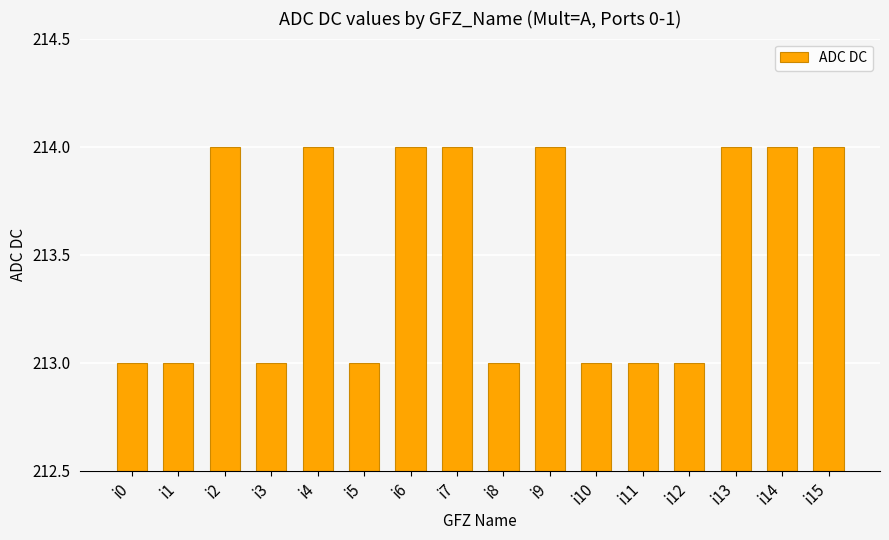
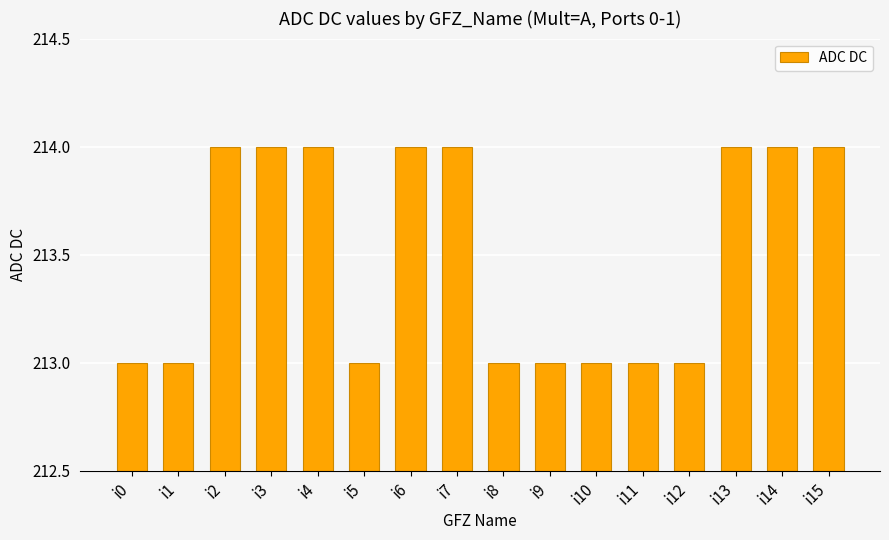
i3: 213 -> 214
i9: 214 -> 213
